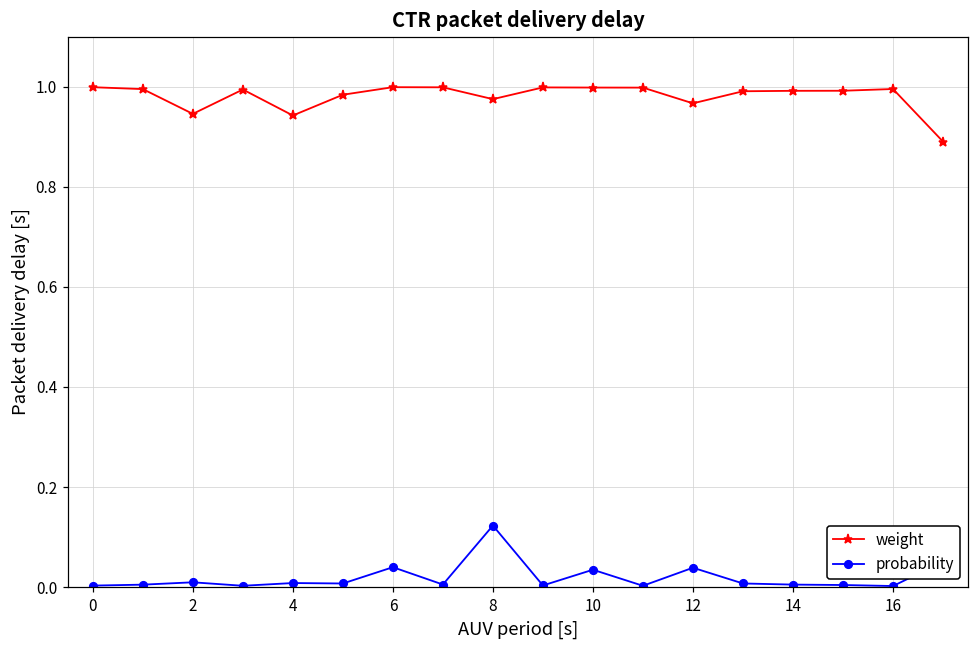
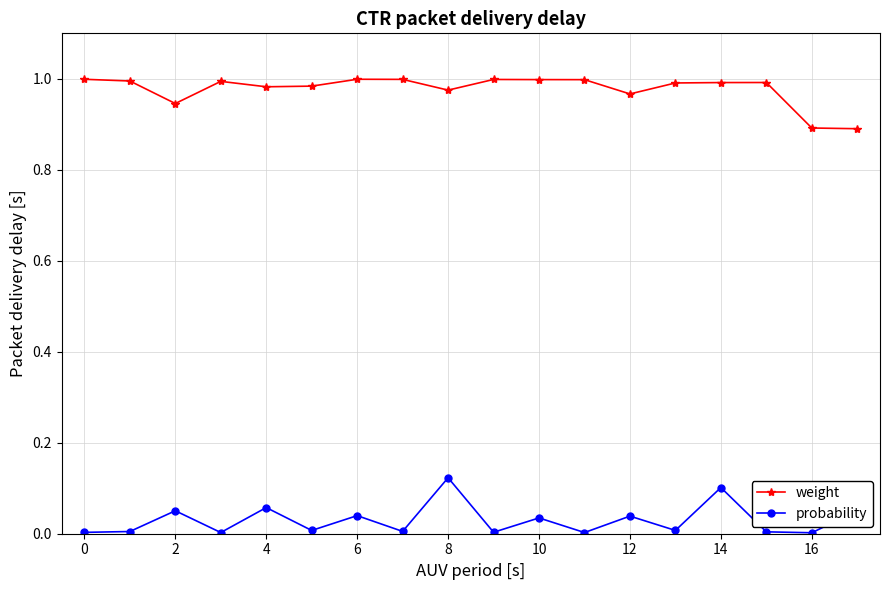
probability, 2: 0.01 -> 0.05
weight, 4: 0.94 -> 0.98
probability, 4: 0.01 -> 0.06
probability, 14: 0.00 -> 0.10
weight, 16: 1.00 -> 0.89
